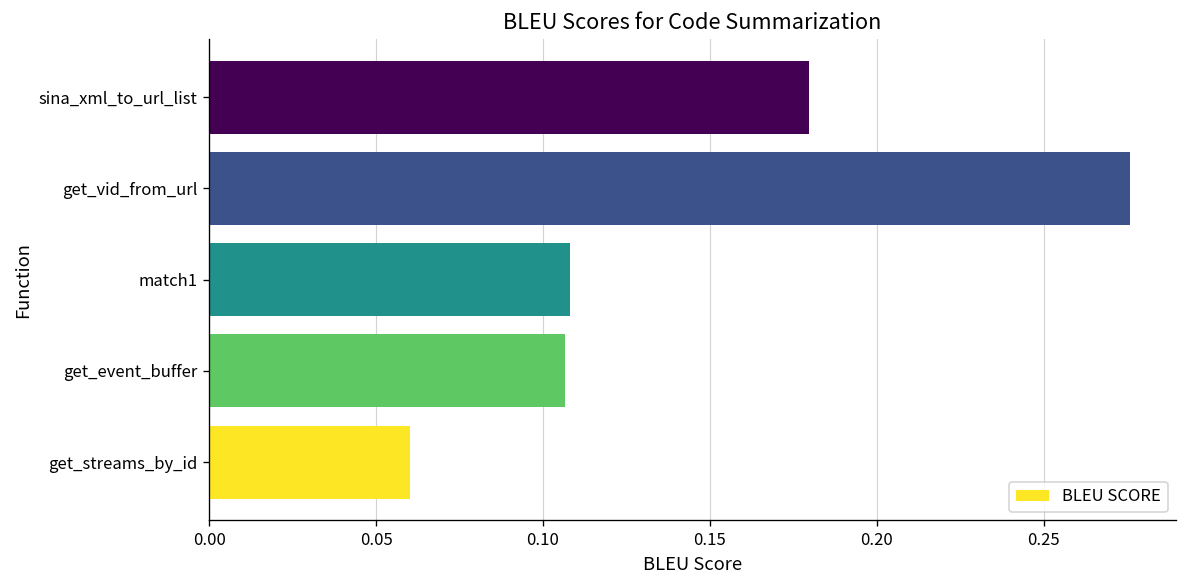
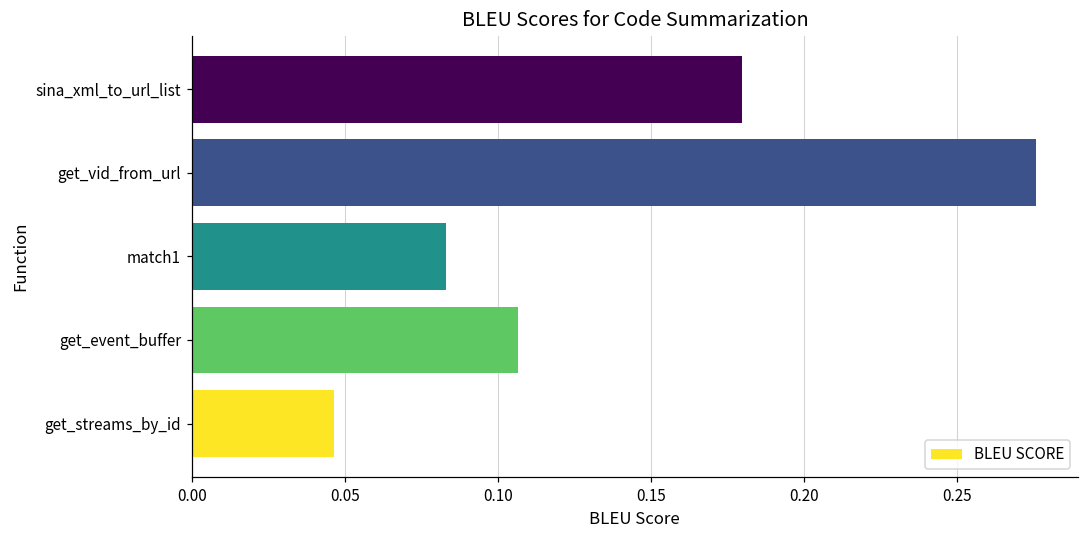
match1: 0.108 -> 0.083
get_streams_by_id: 0.060 -> 0.046
